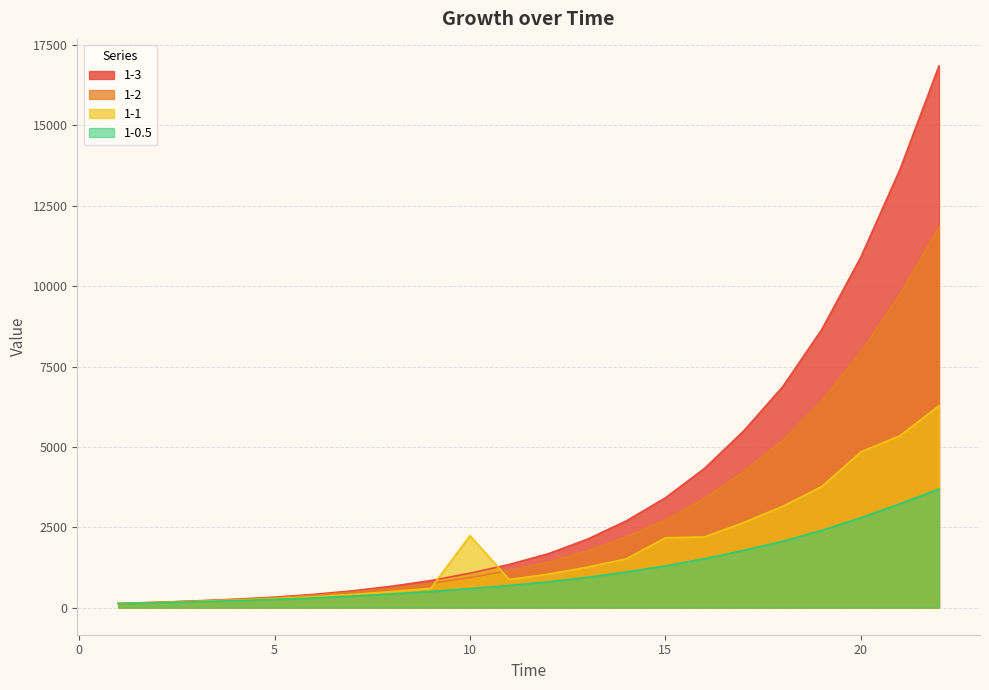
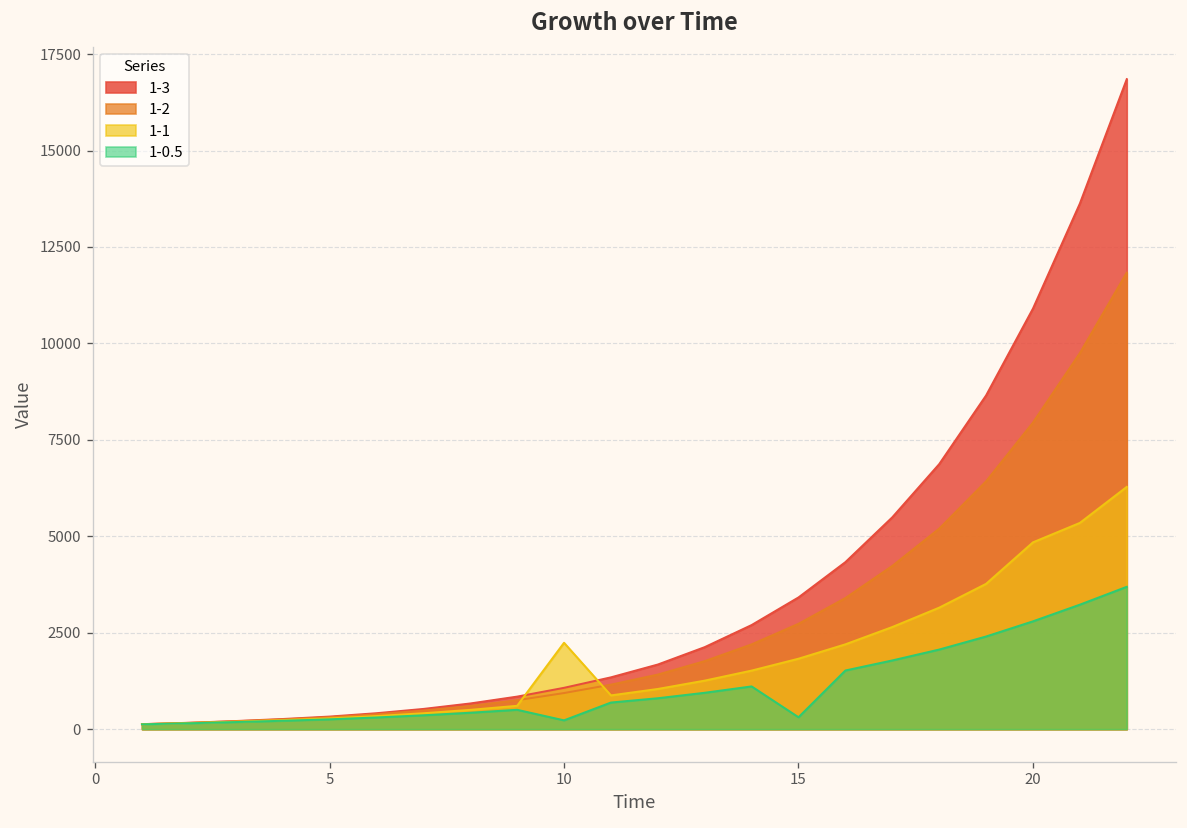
1-0.5, 10: 600 -> 200
1-1, 15: 2200 -> 1800
1-0.5, 15: 1300 -> 300
